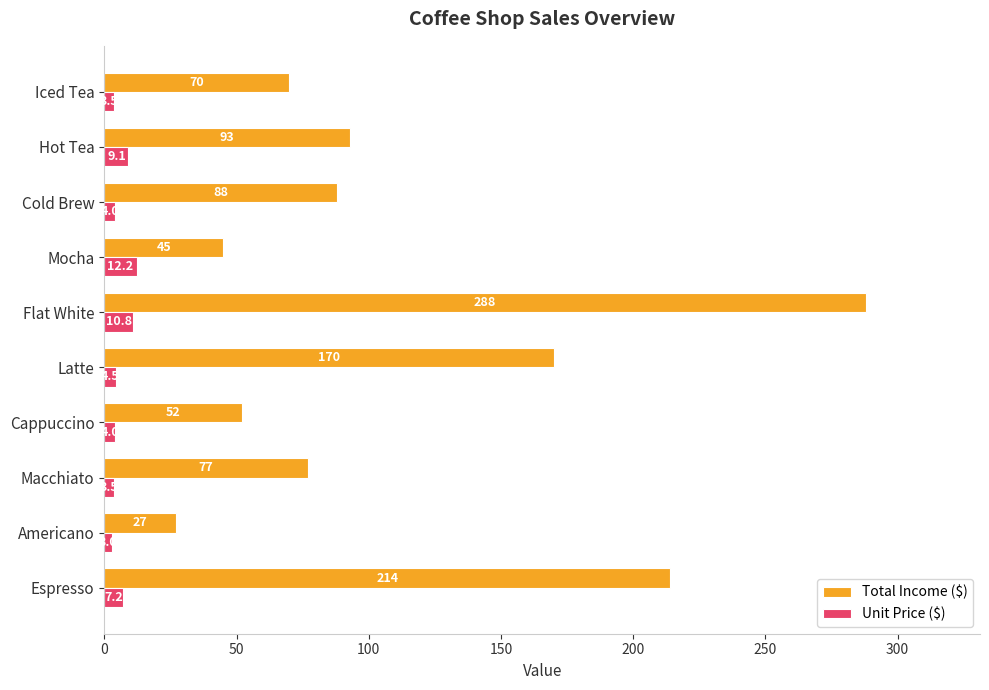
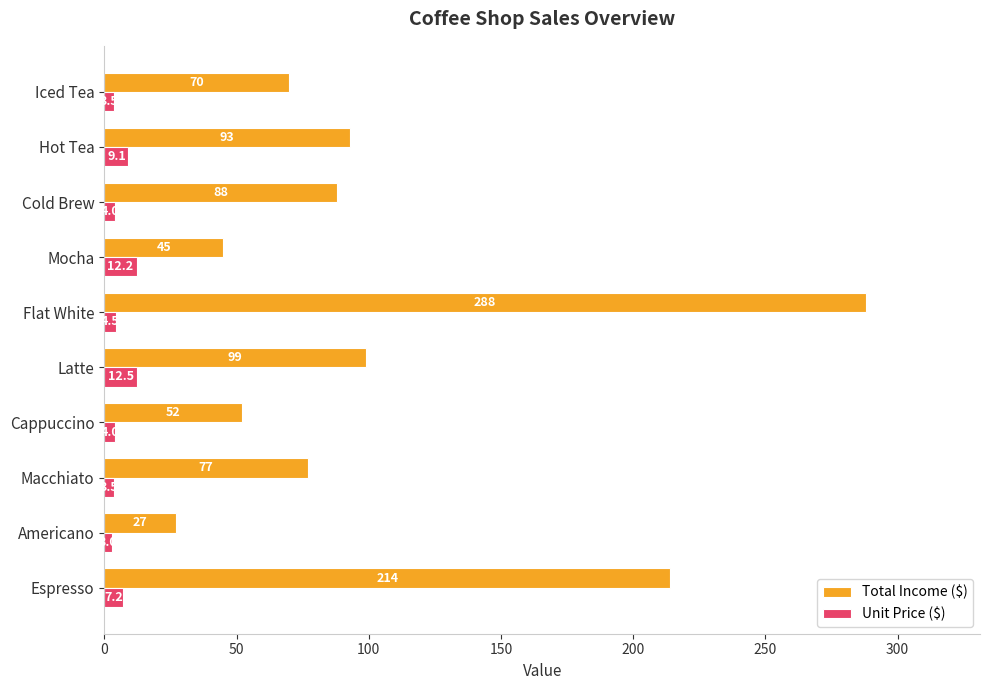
Unit Price ($), Flat White: 10.8 -> 4.5
Total Income ($), Latte: 170 -> 99
Unit Price ($), Latte: 4.5 -> 12.5
